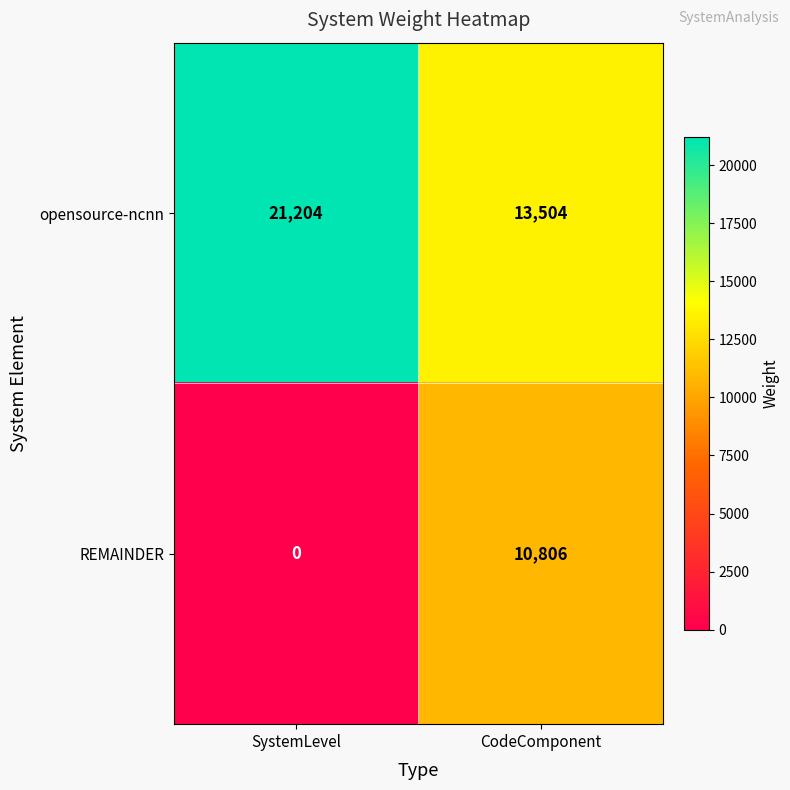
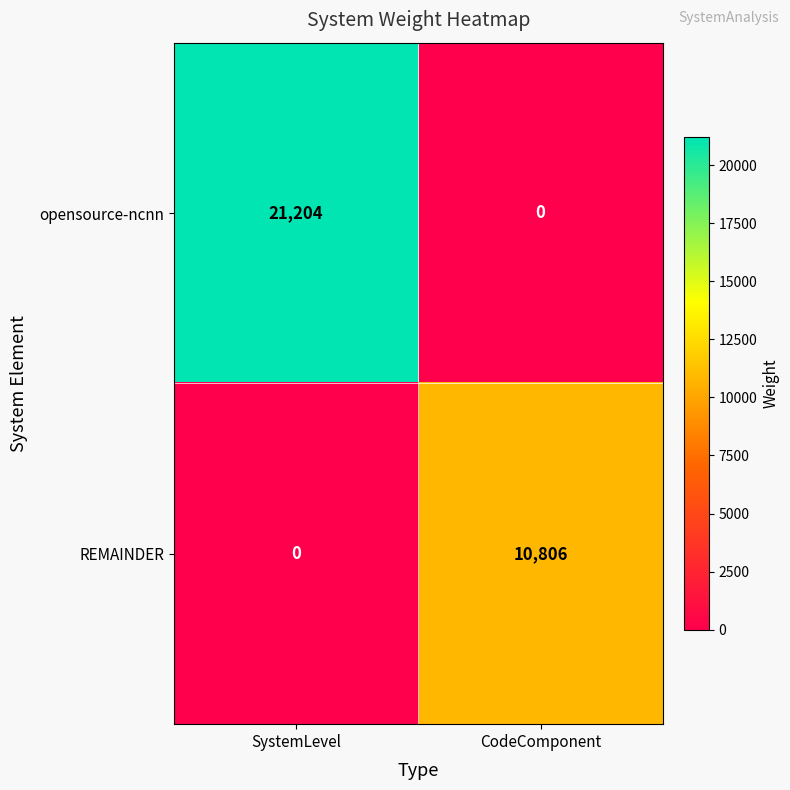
opensource-ncnn, CodeComponent: 13,504 -> 0
